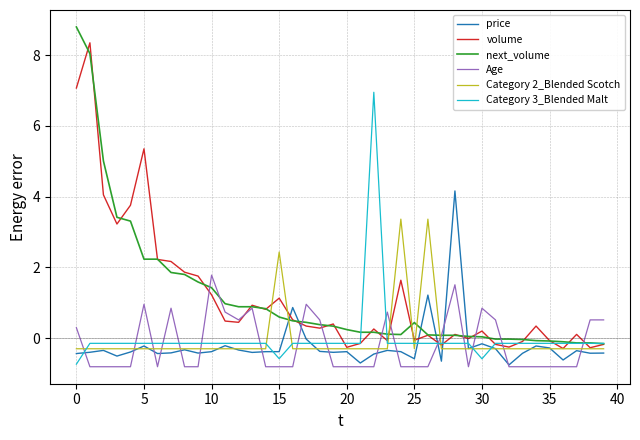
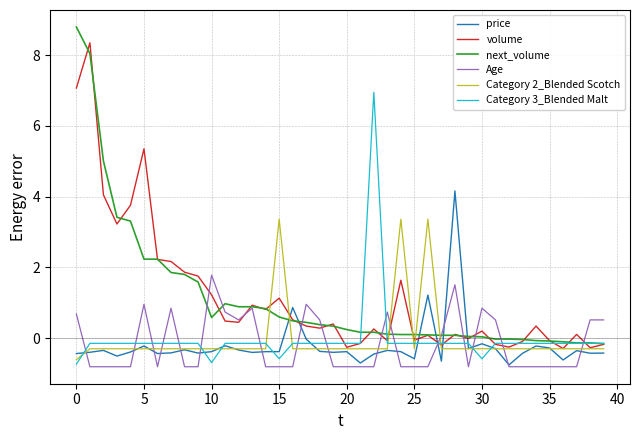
Age, 0: 0.3 -> 0.7
Category 2_Blended Scotch, 0: -0.3 -> -0.6
next_volume, 10: 1.4 -> 0.6
Category 3_Blended Malt, 10: -0.1 -> -0.7
Category 2_Blended Scotch, 15: 2.4 -> 3.4
next_volume, 25: 0.4 -> 0.1
